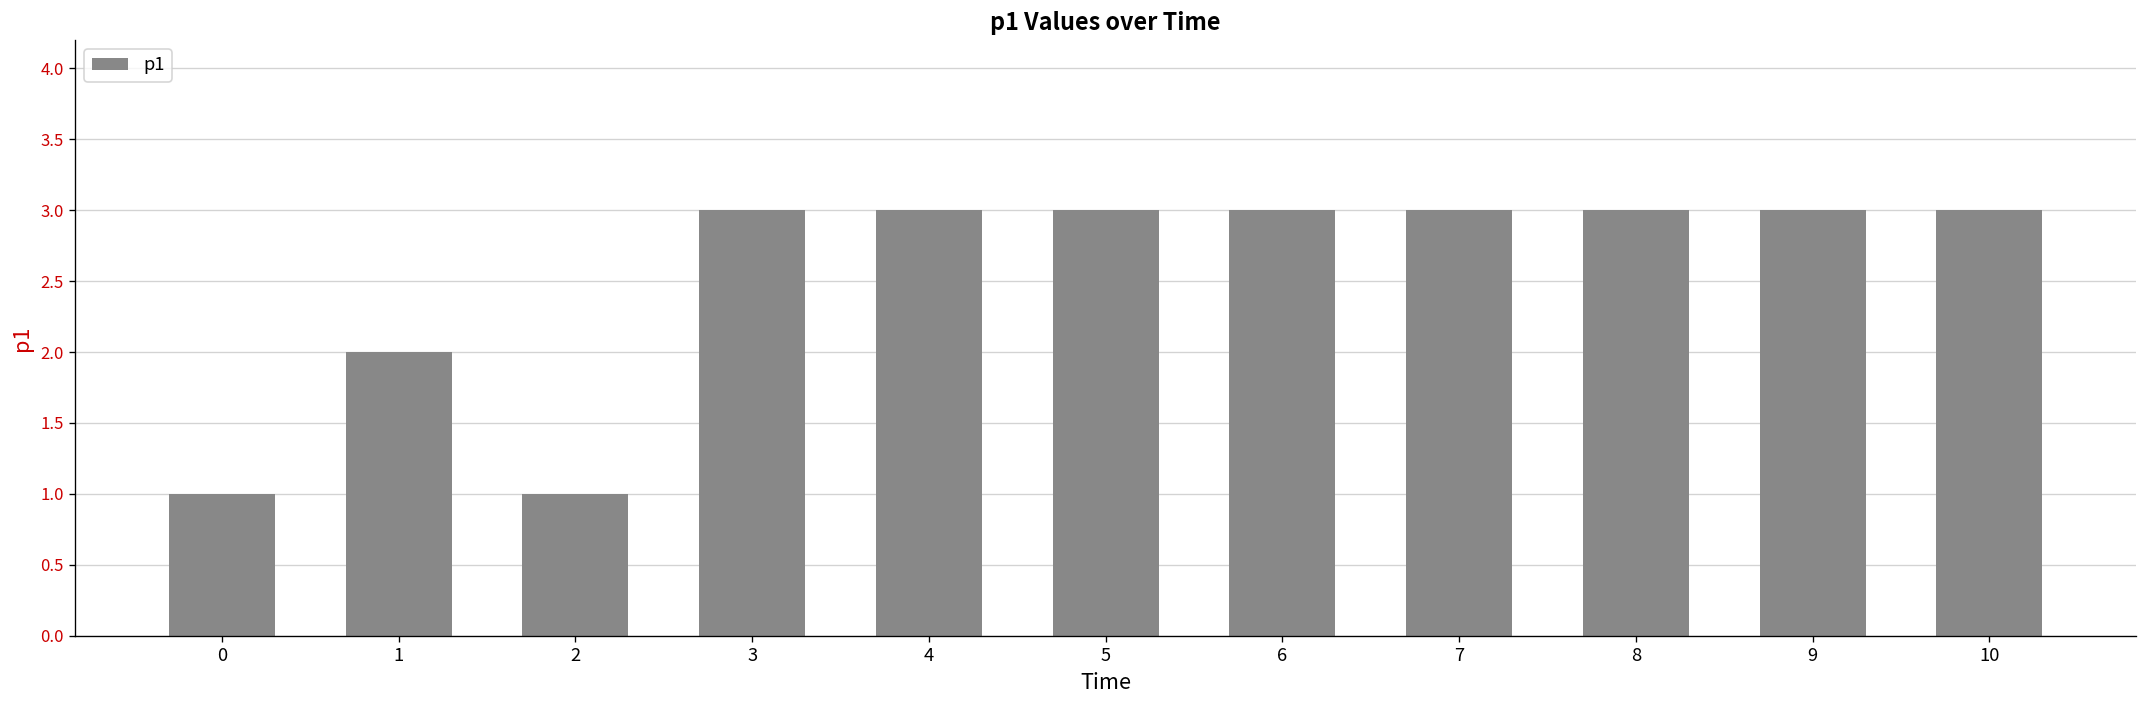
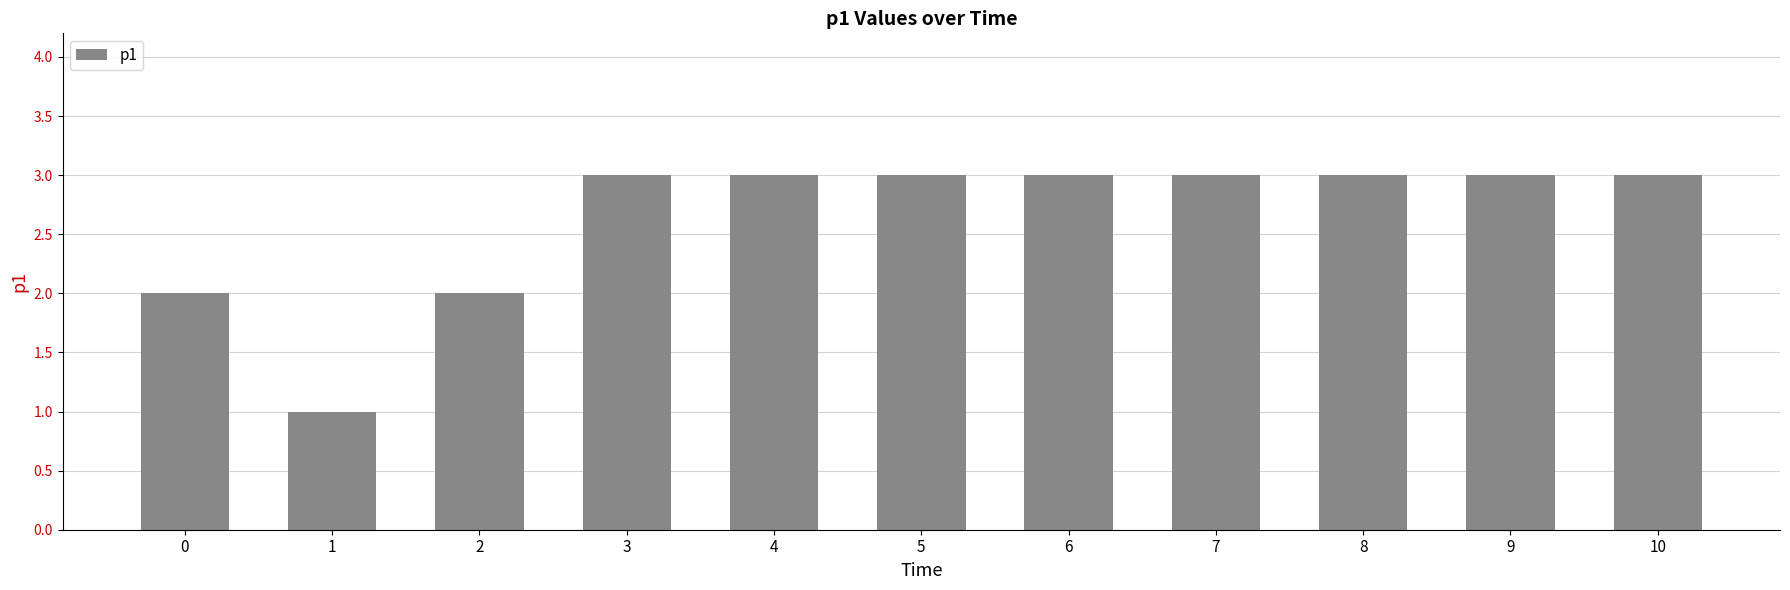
0: 1 -> 2
1: 2 -> 1
2: 1 -> 2
